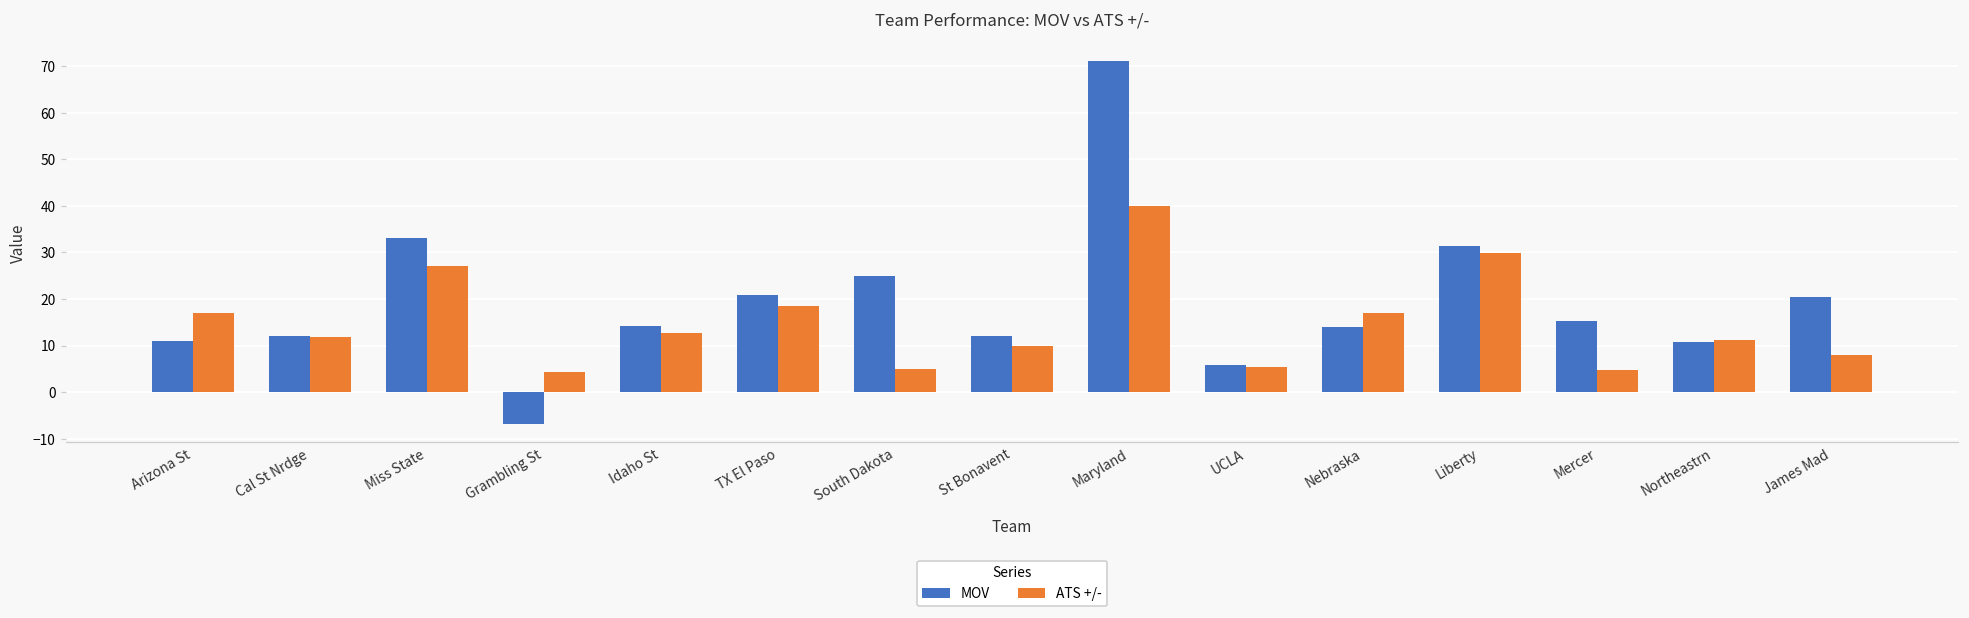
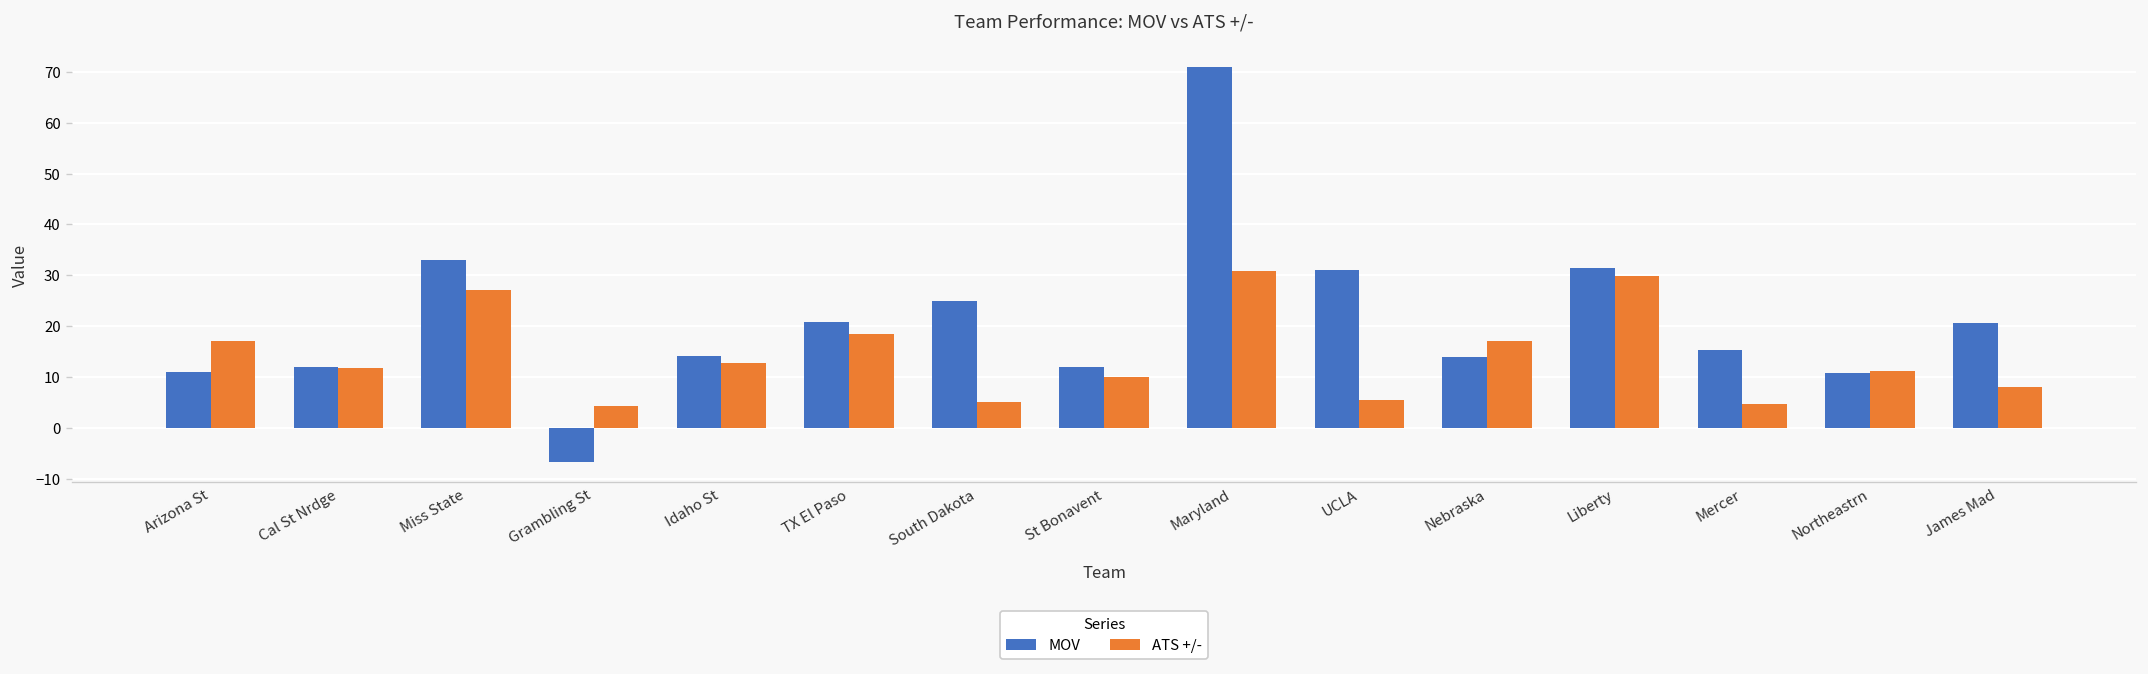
ATS +/-, Maryland: 40 -> 31
MOV, UCLA: 6 -> 31
